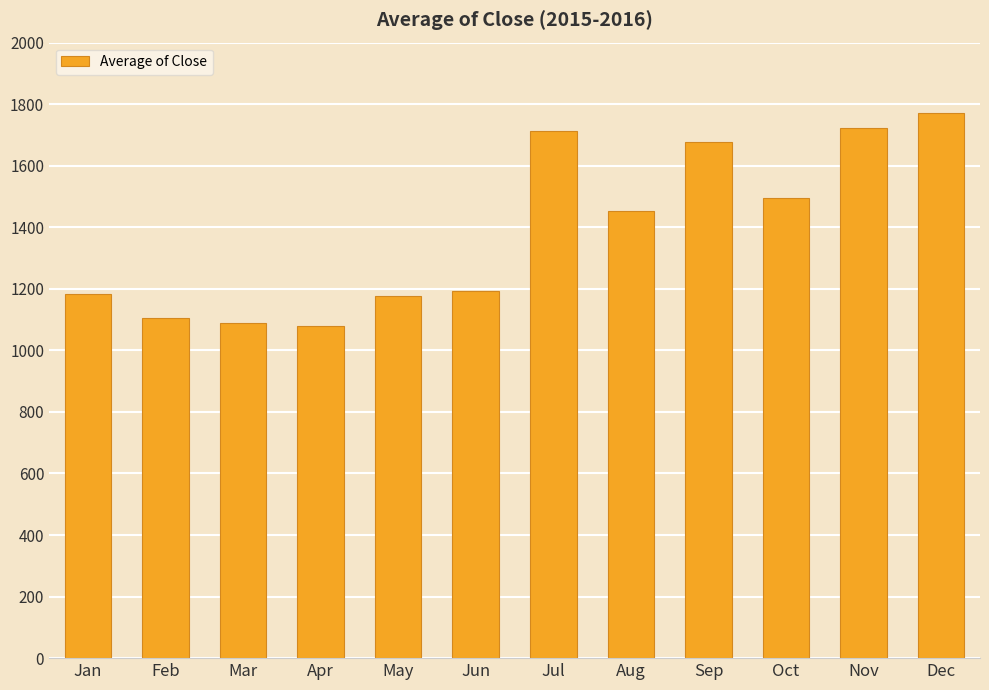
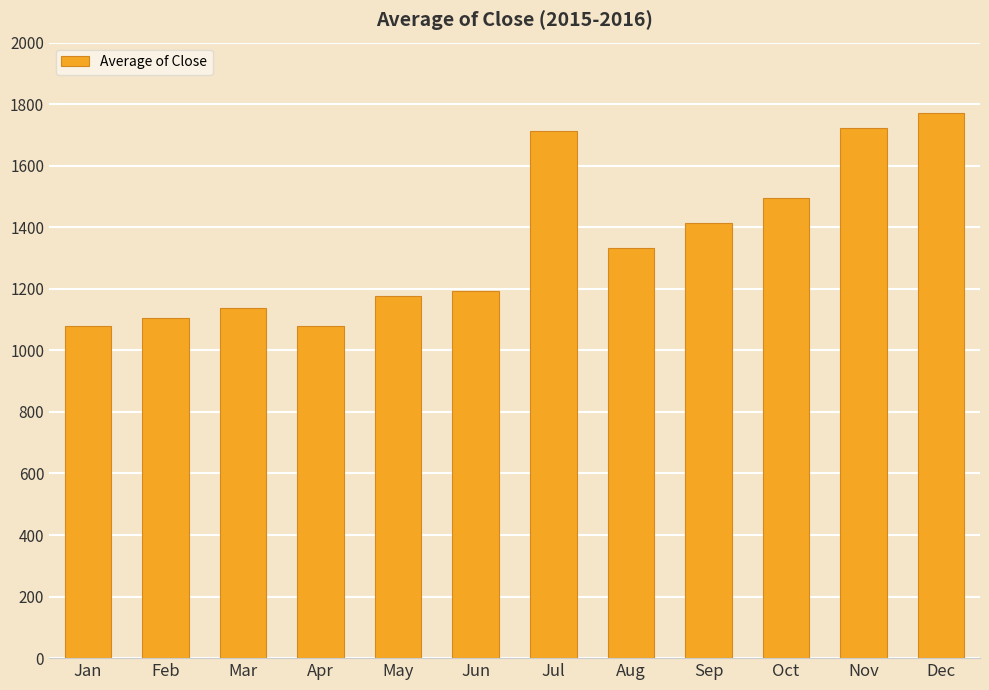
Jan: 1180 -> 1080
Mar: 1090 -> 1140
Aug: 1450 -> 1330
Sep: 1680 -> 1420
